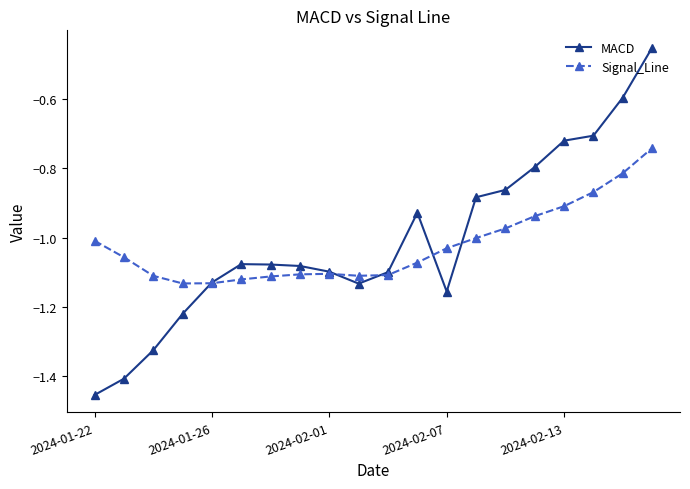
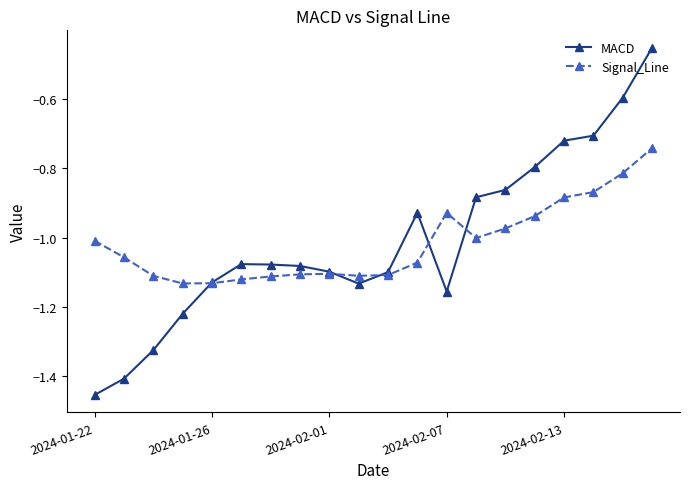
Signal_Line, 2024-02-07: -1.03 -> -0.93
Signal_Line, 2024-02-13: -0.91 -> -0.88
